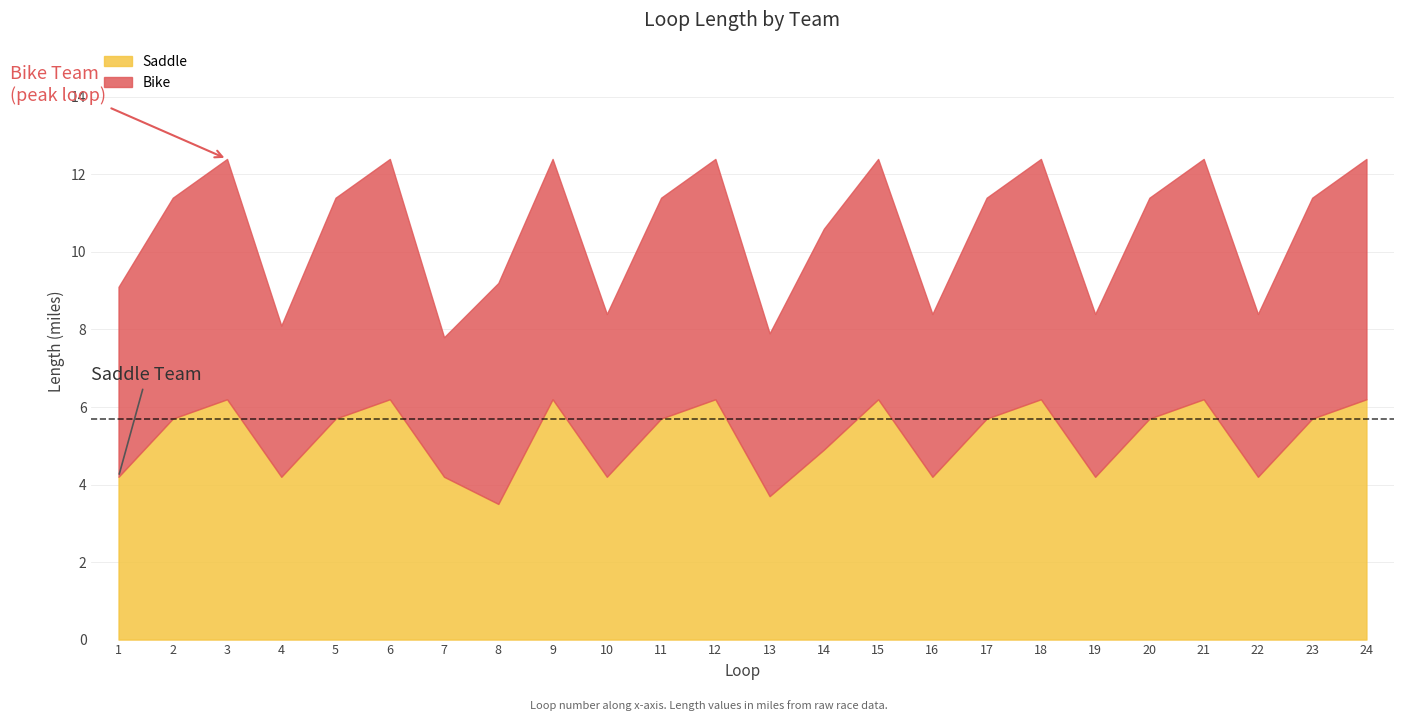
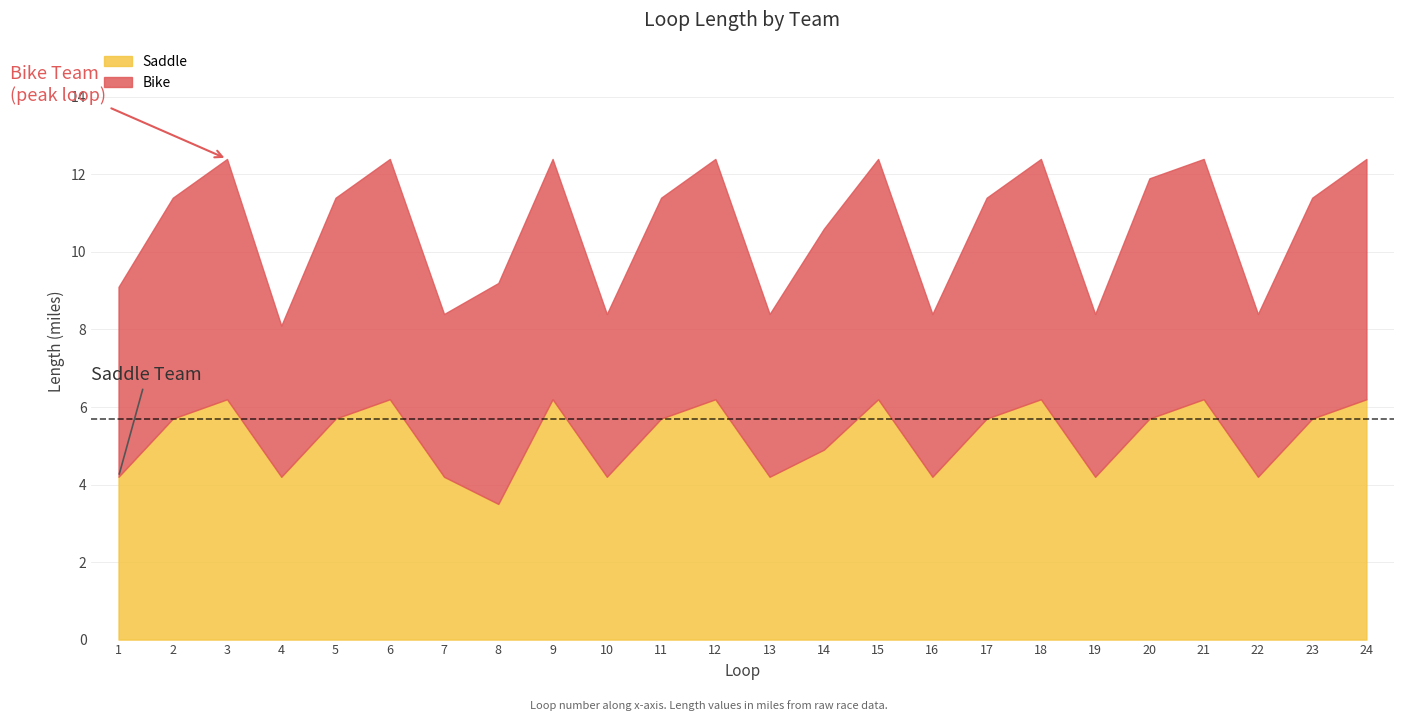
Bike, 7: 3.6 -> 4.2
Saddle, 13: 3.7 -> 4.2
Bike, 20: 5.7 -> 6.2
